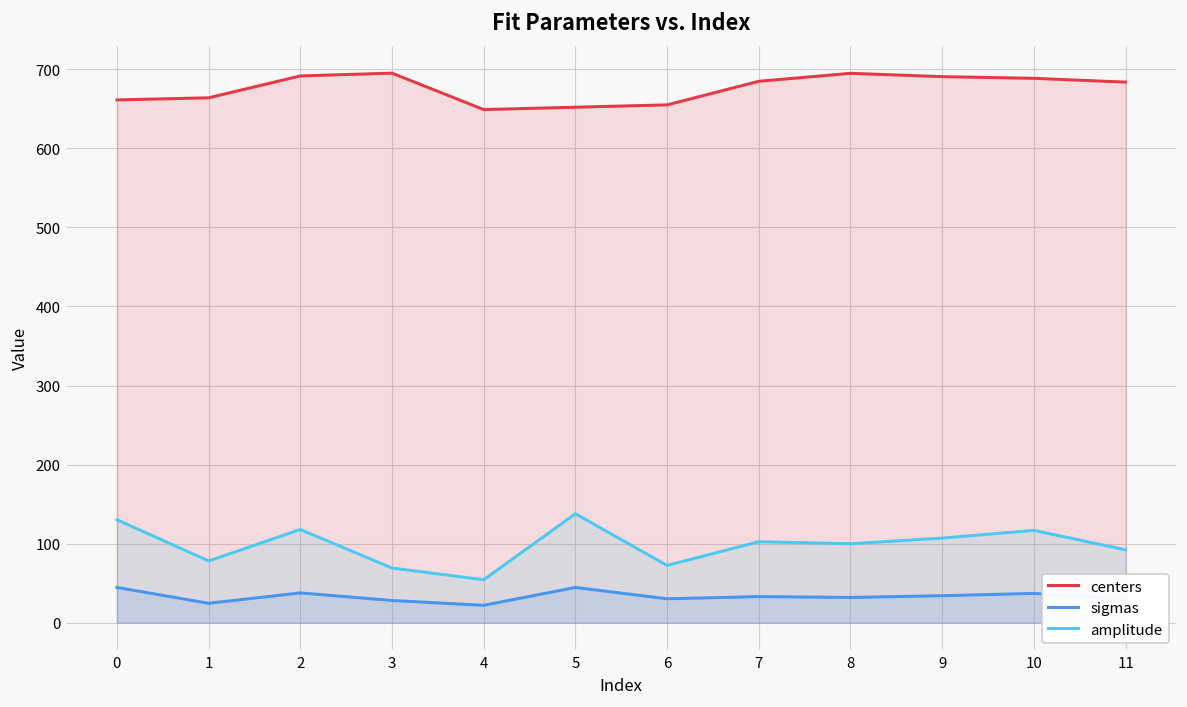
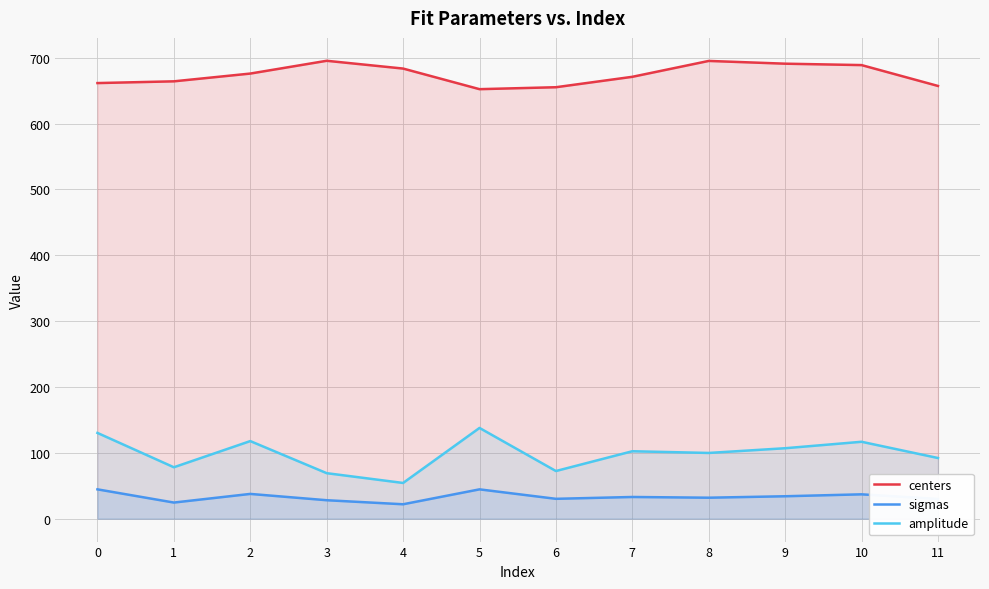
centers, 2: 690 -> 680
centers, 4: 650 -> 680
centers, 7: 680 -> 670
centers, 11: 680 -> 660
